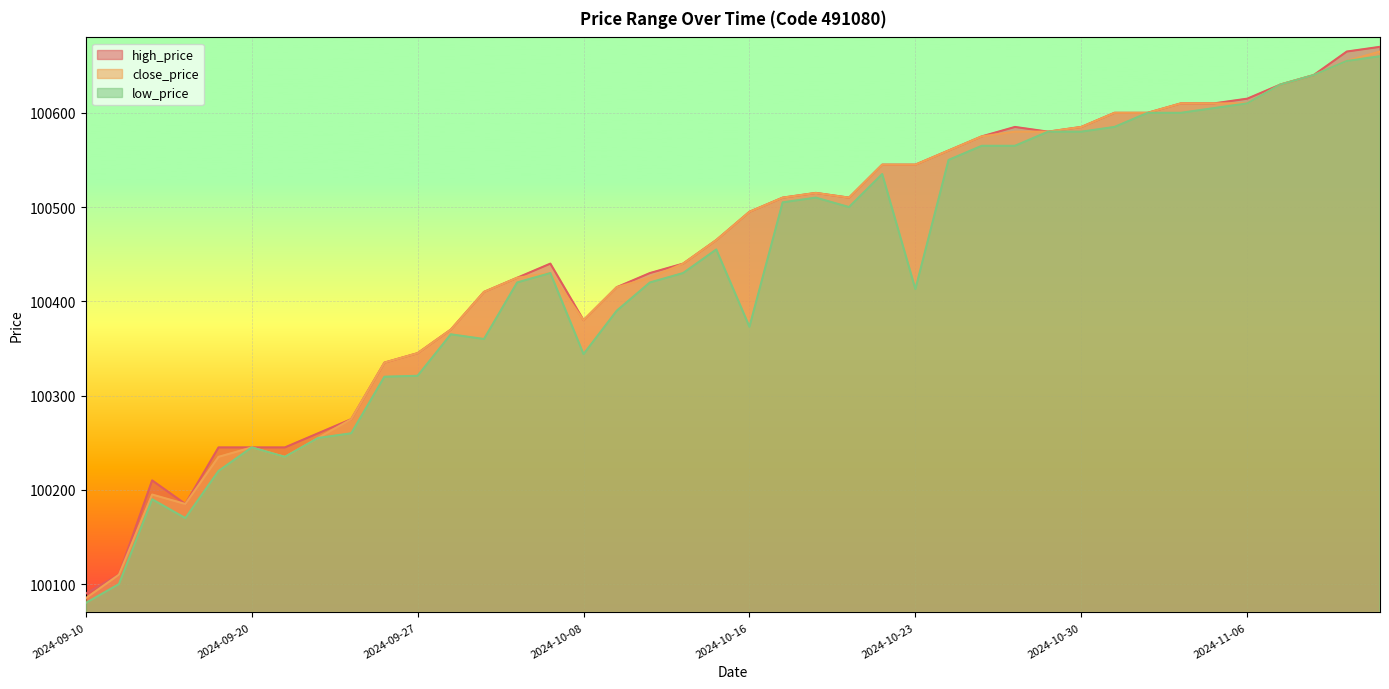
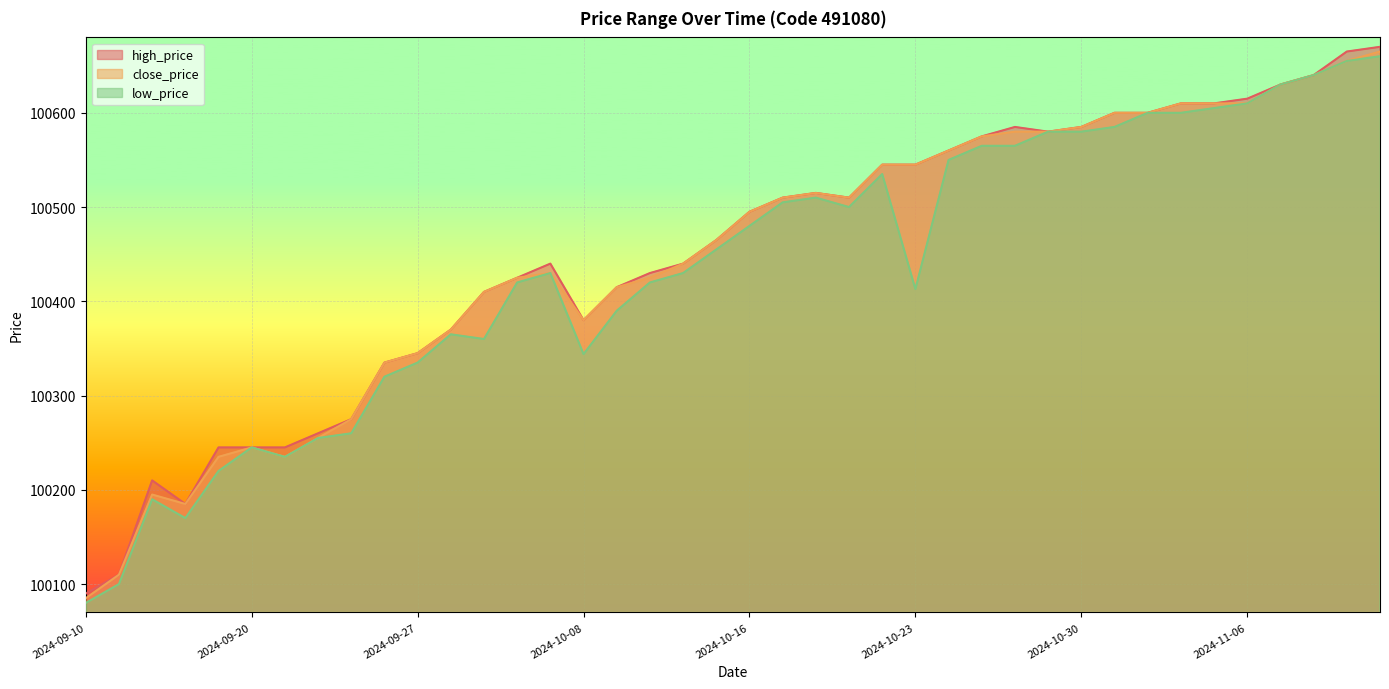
low_price, 2024-09-27: 100320 -> 100340
low_price, 2024-10-16: 100370 -> 100480
